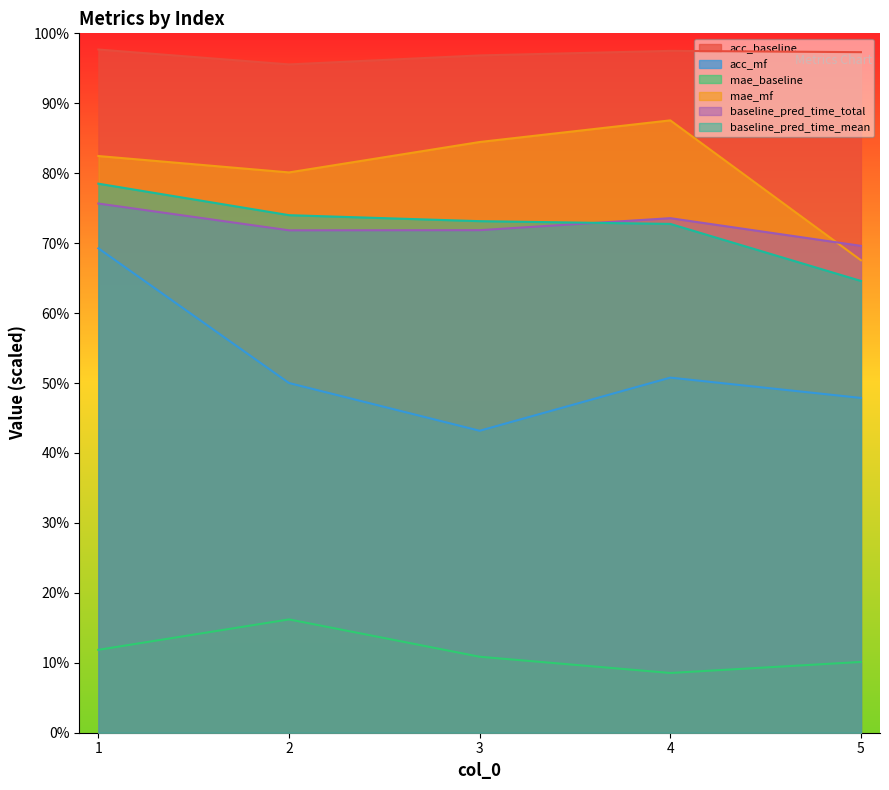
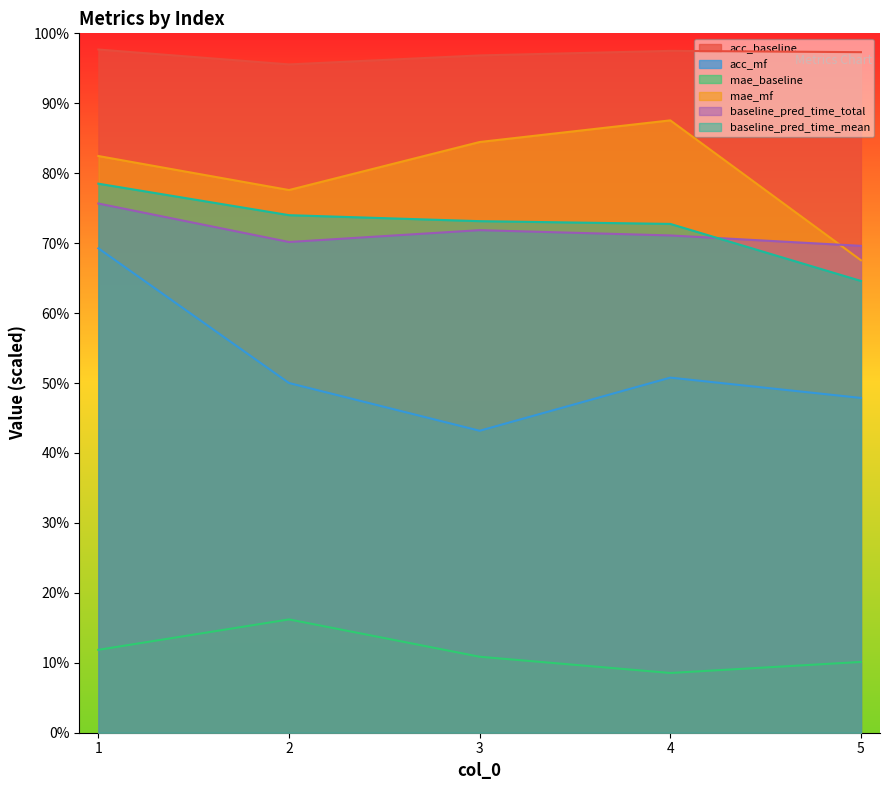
mae_mf, 2: 80% -> 78%
baseline_pred_time_total, 2: 72% -> 70%
baseline_pred_time_total, 4: 74% -> 71%
